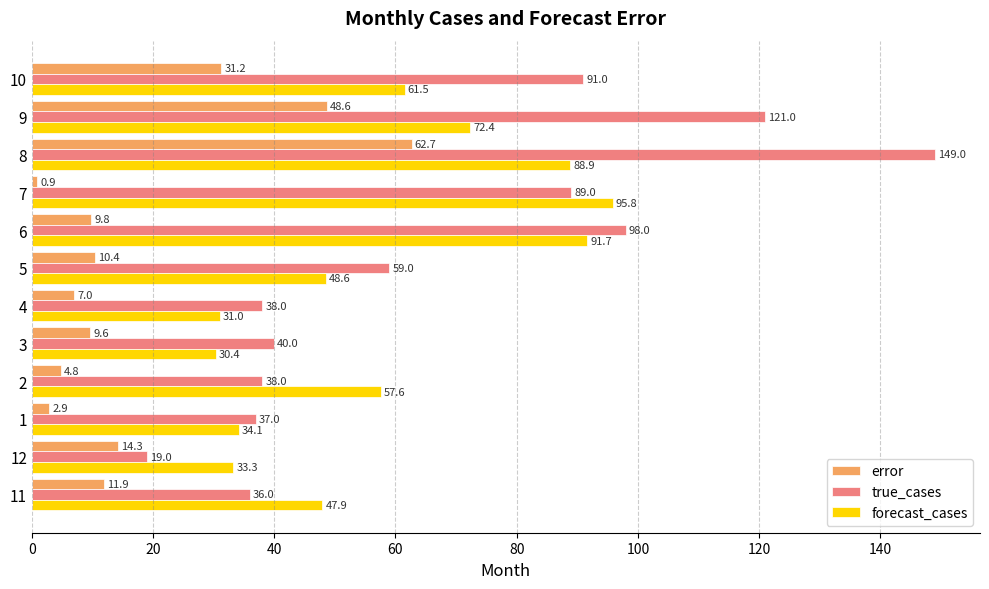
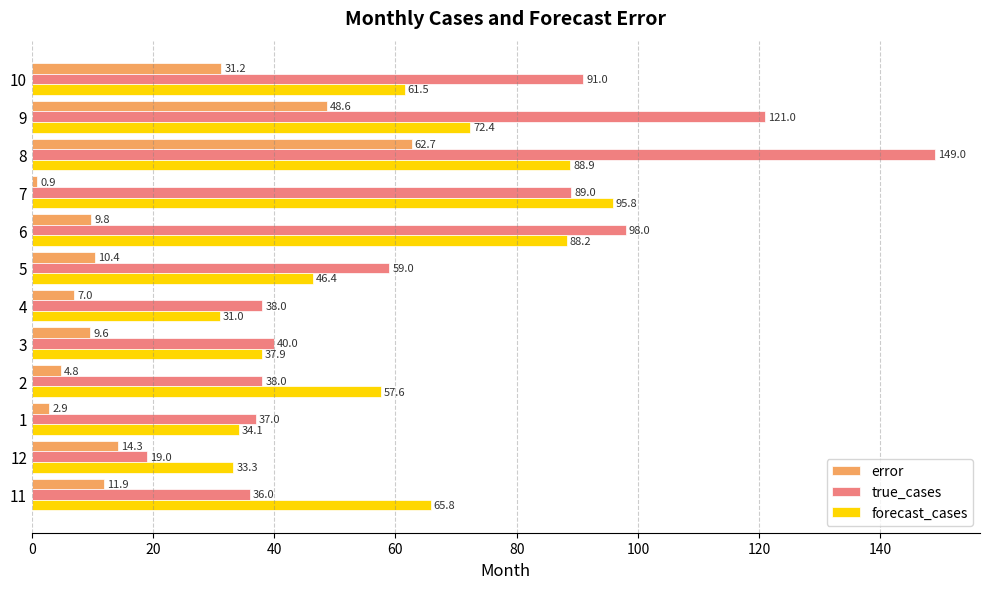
forecast_cases, 6: 91.7 -> 88.2
forecast_cases, 5: 48.6 -> 46.4
forecast_cases, 3: 30.4 -> 37.9
forecast_cases, 11: 47.9 -> 65.8
